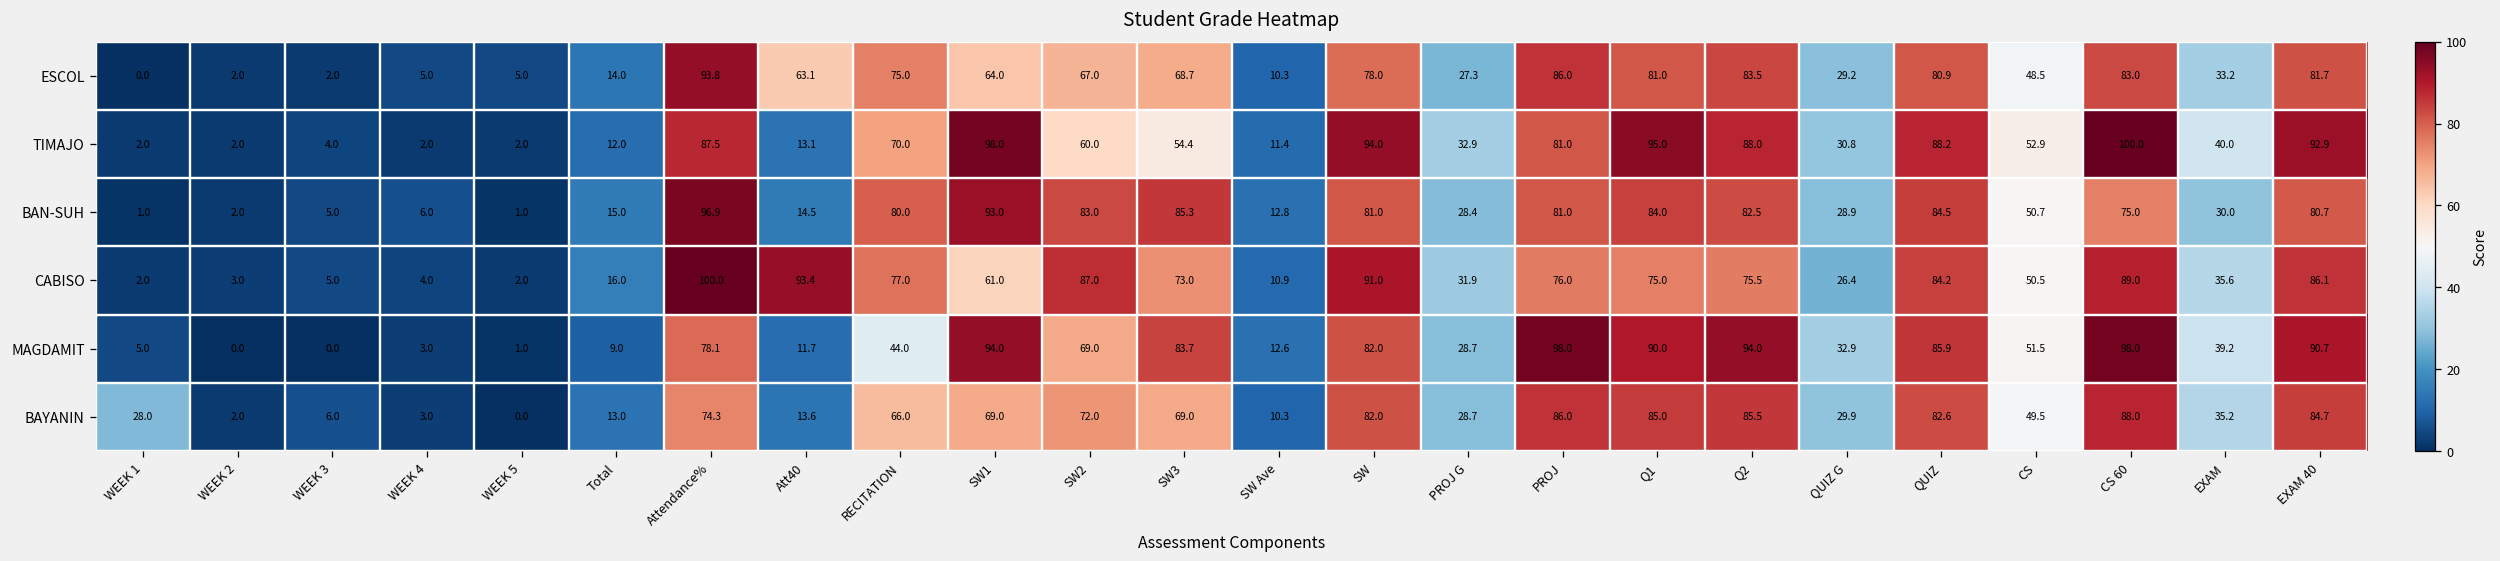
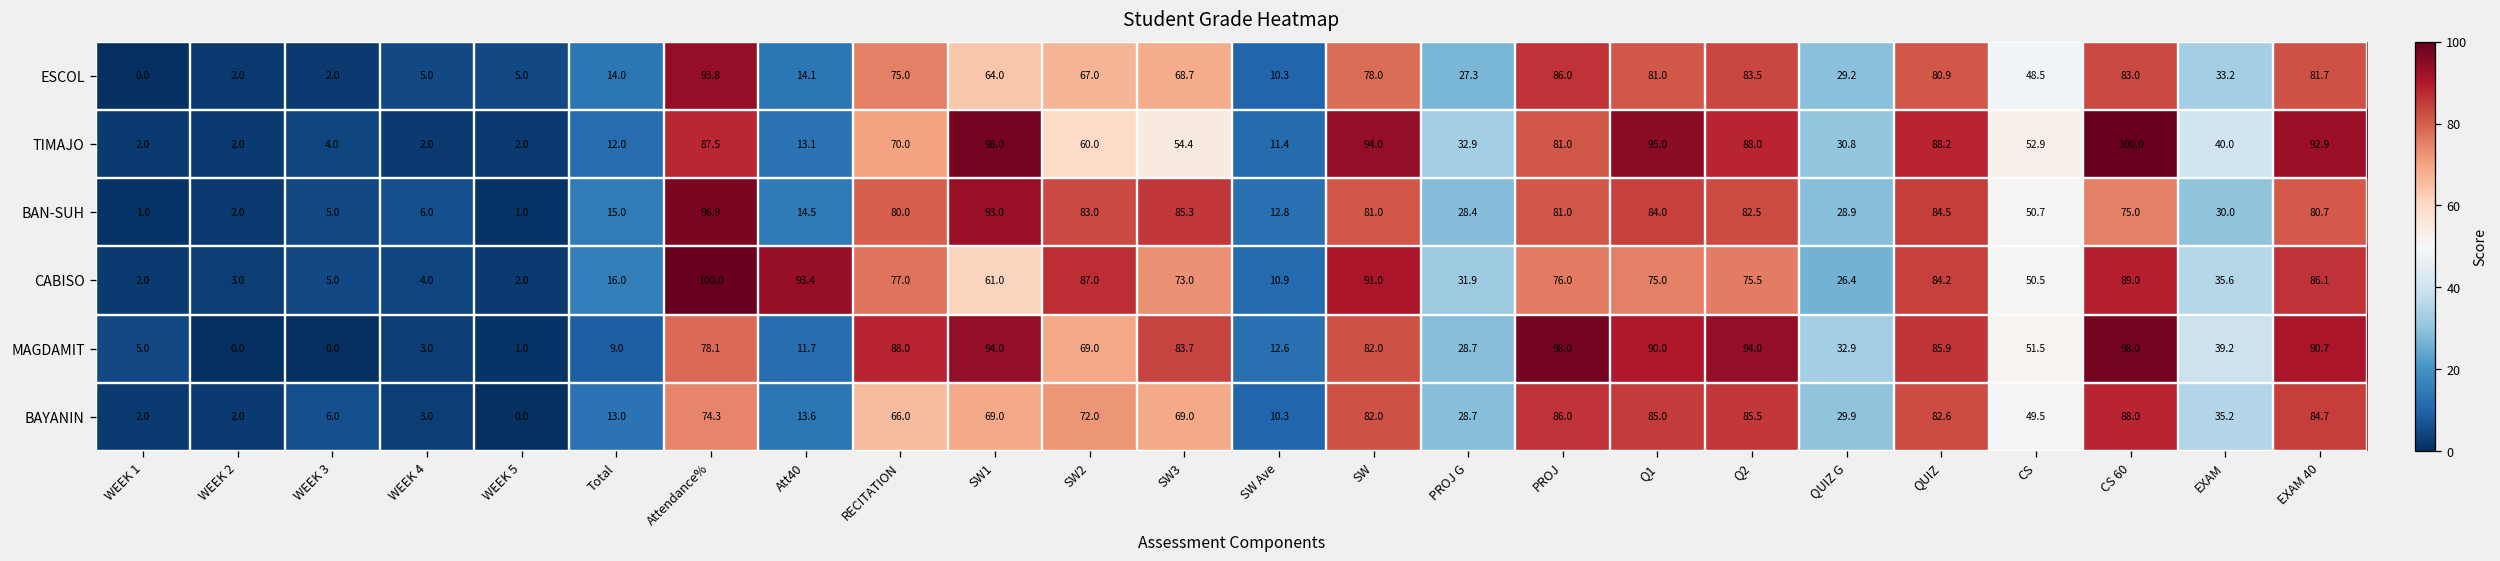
ESCOL, Att40: 63.1 -> 14.1
MAGDAMIT, RECITATION: 44.0 -> 88.0
BAYANIN, WEEK 1: 28.0 -> 2.0
